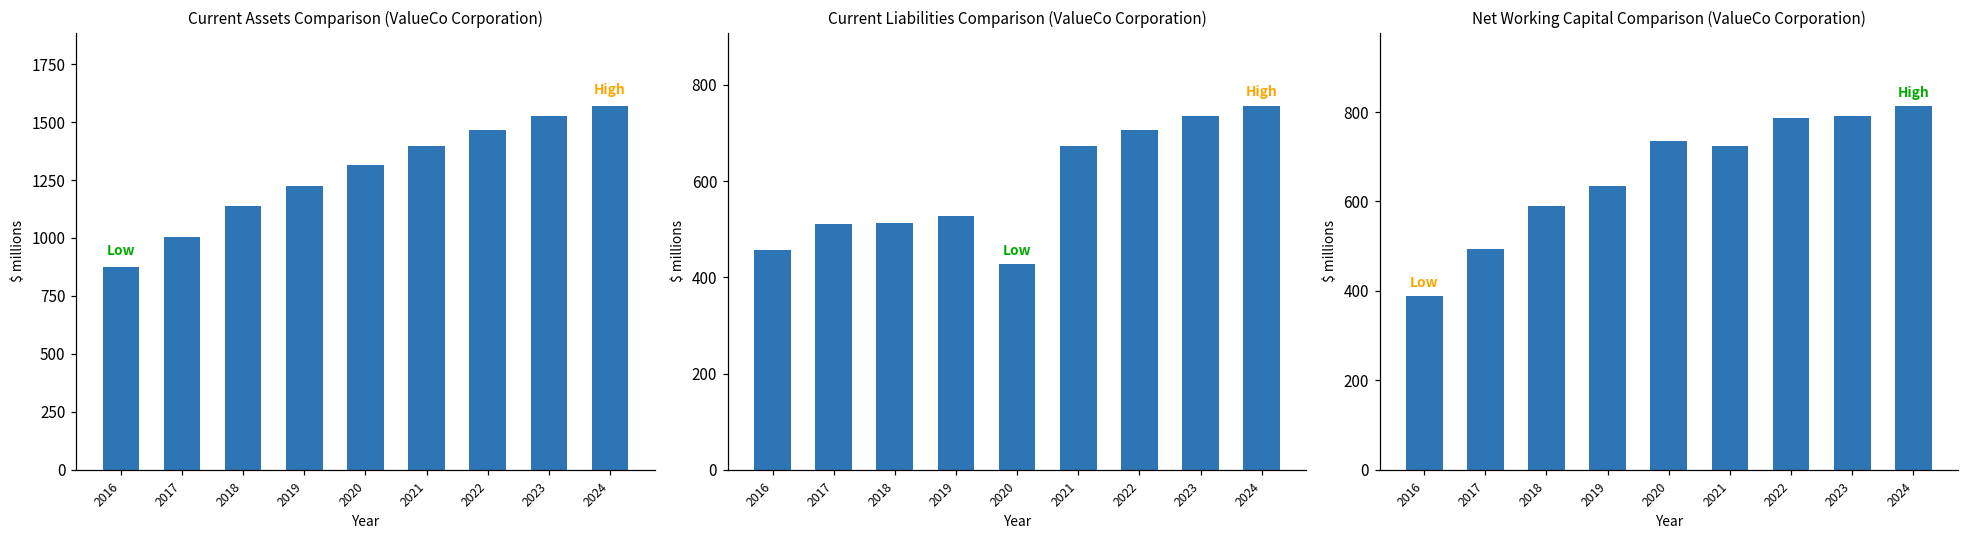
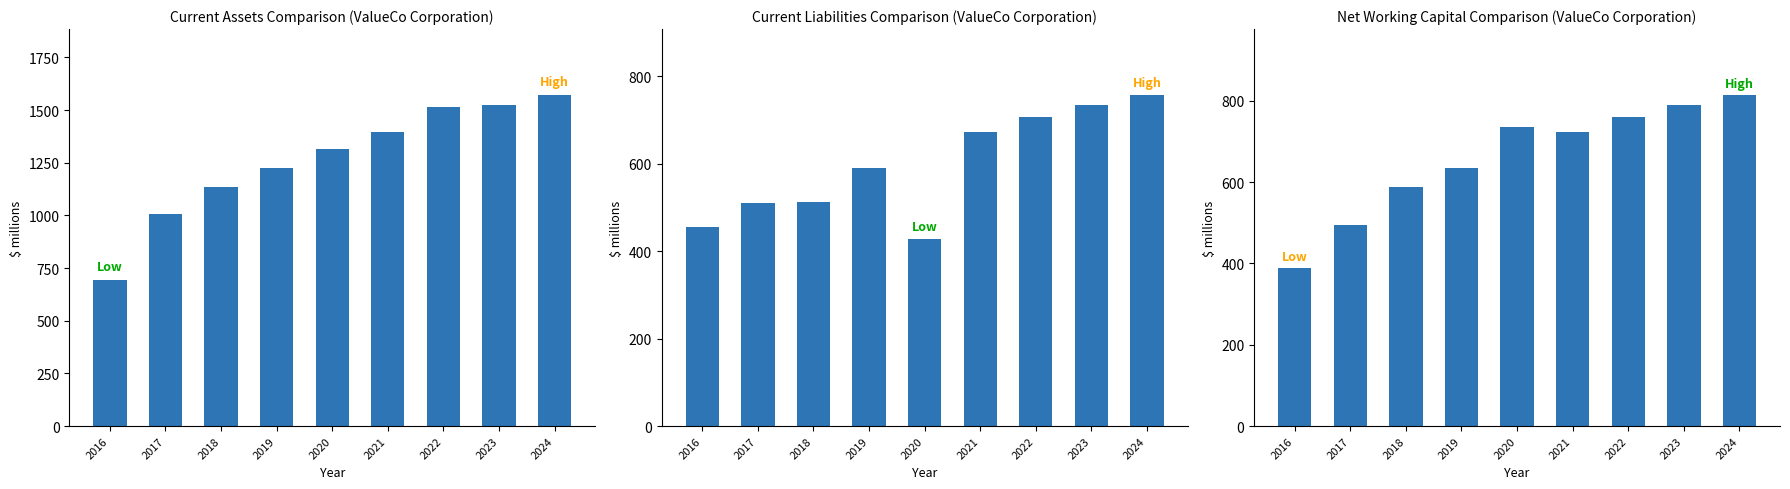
Current Assets Comparison (ValueCo Corporation), 2016: 880 -> 690
Current Assets Comparison (ValueCo Corporation), 2022: 1470 -> 1510
Current Liabilities Comparison (ValueCo Corporation), 2019: 530 -> 590
Net Working Capital Comparison (ValueCo Corporation), 2022: 790 -> 760
